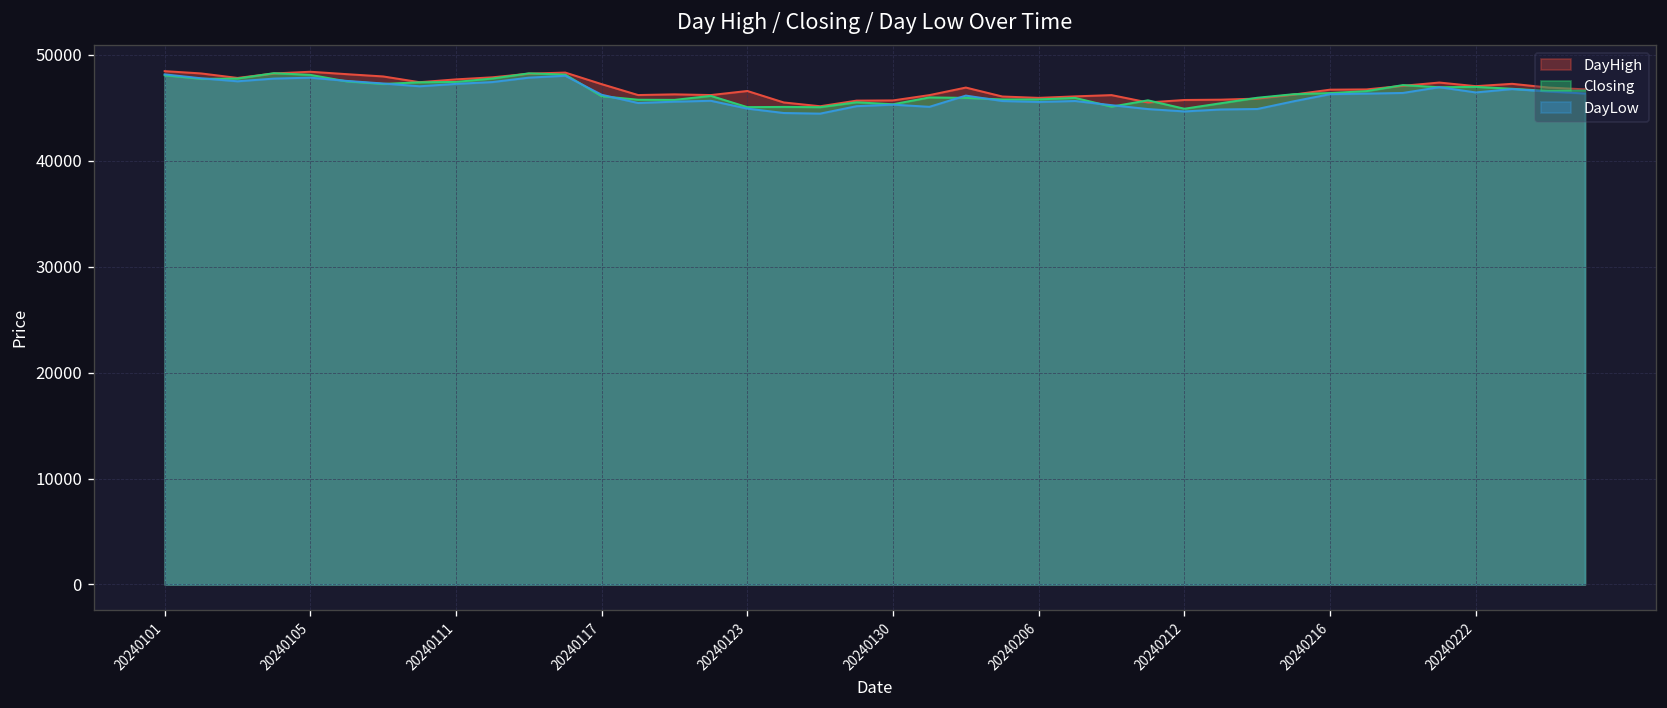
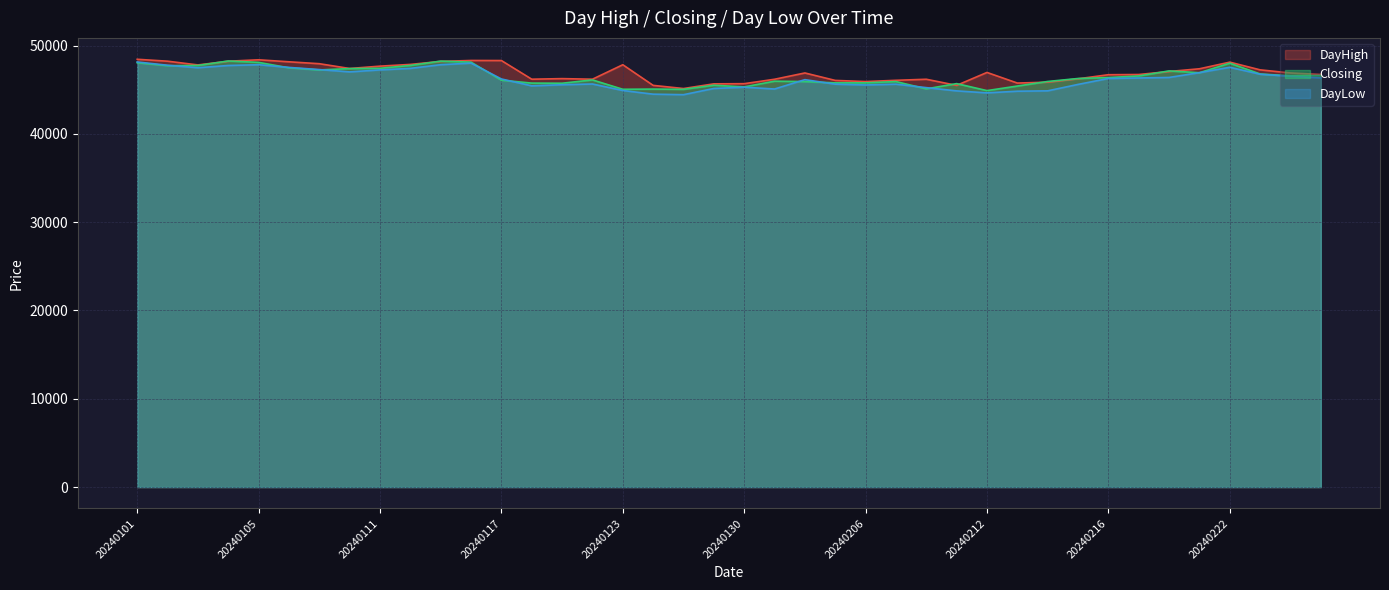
DayHigh, 20240117: 47000 -> 48000
DayHigh, 20240123: 47000 -> 48000
DayHigh, 20240212: 46000 -> 47000
DayHigh, 20240222: 47000 -> 48000
Closing, 20240222: 47000 -> 48000
DayLow, 20240222: 46000 -> 48000
